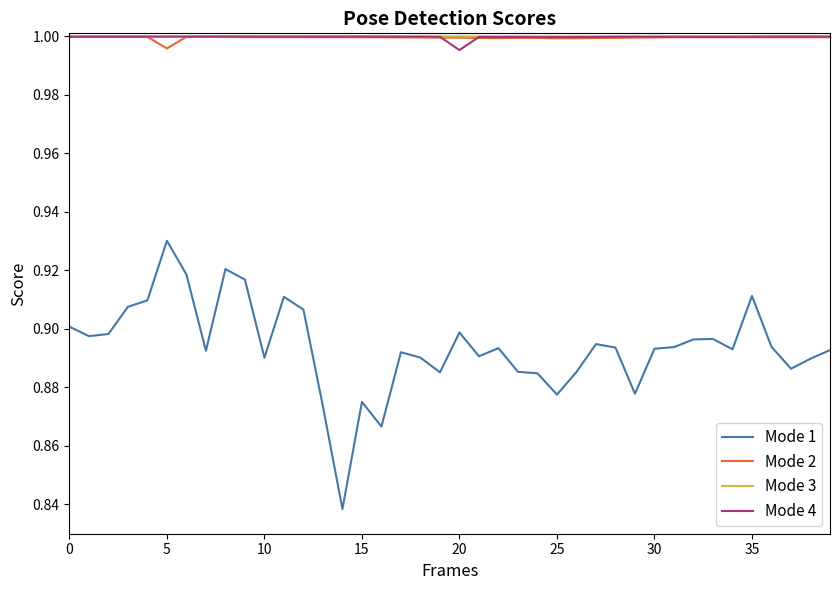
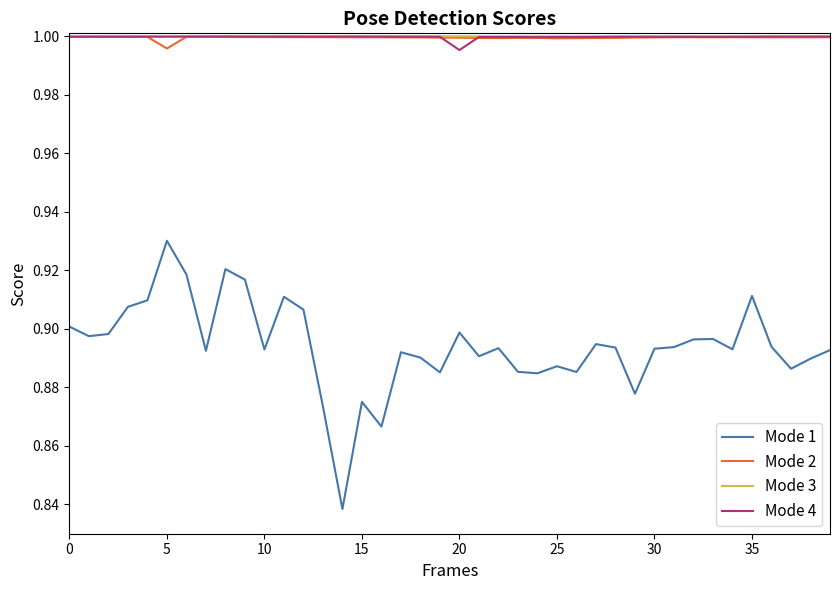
Mode 1, 10: 0.890 -> 0.893
Mode 1, 25: 0.878 -> 0.887
